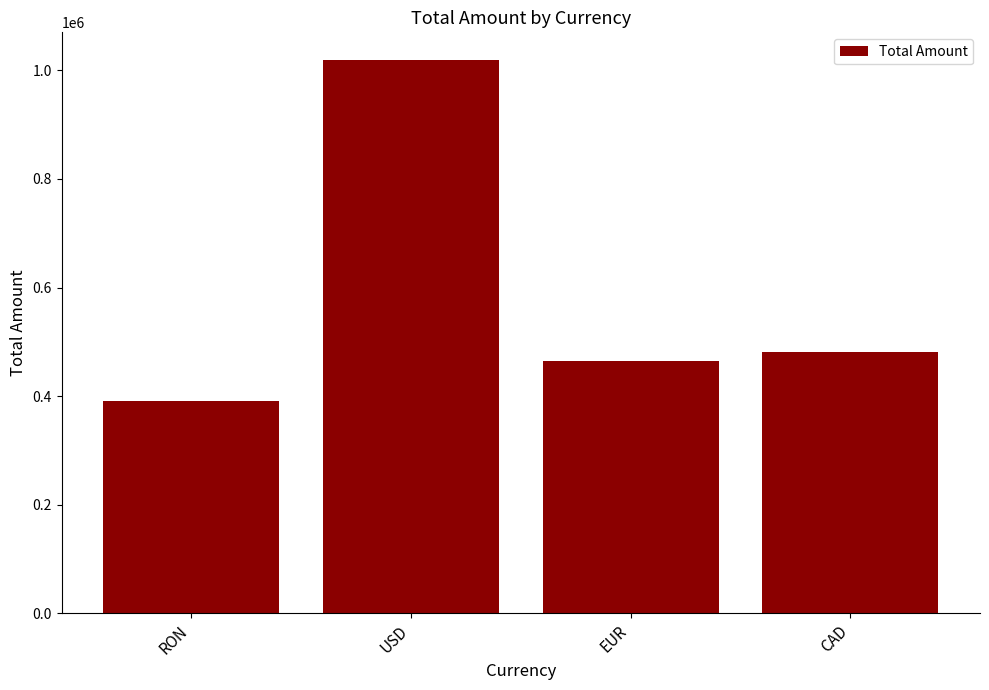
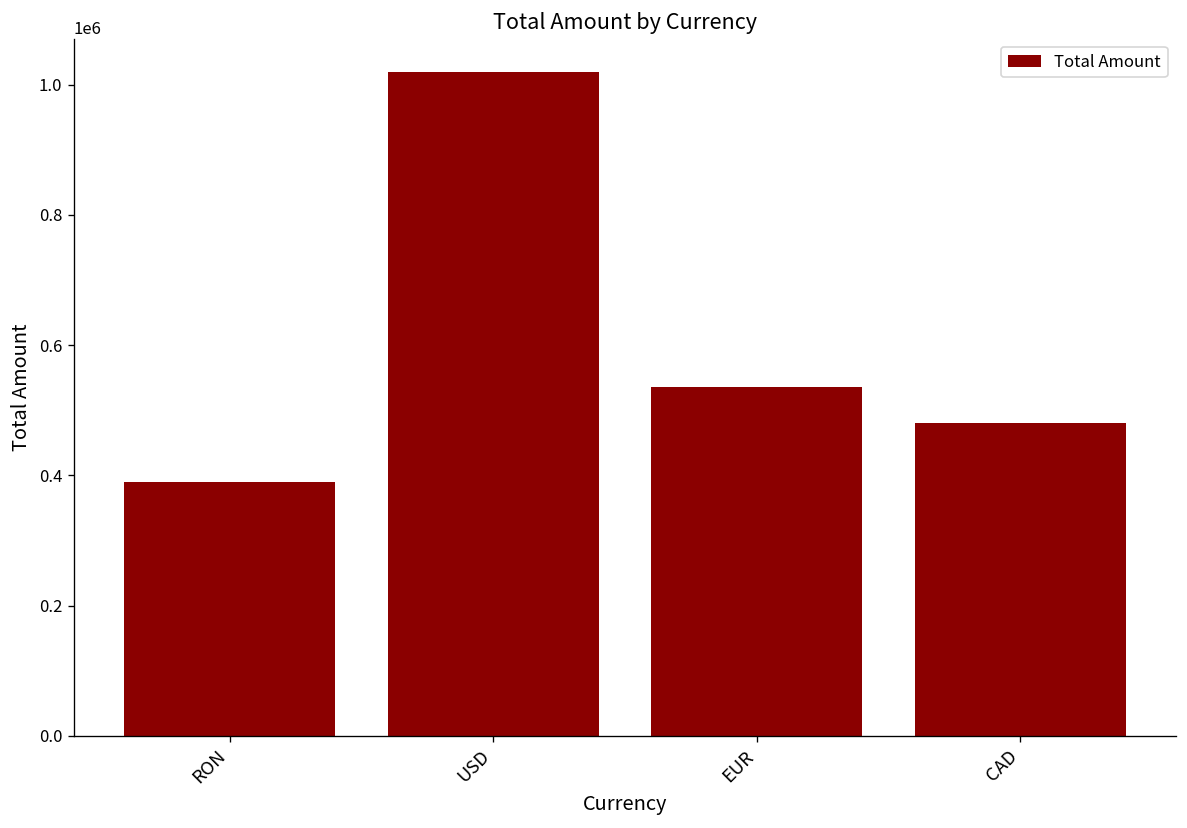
EUR: 470000 -> 540000
